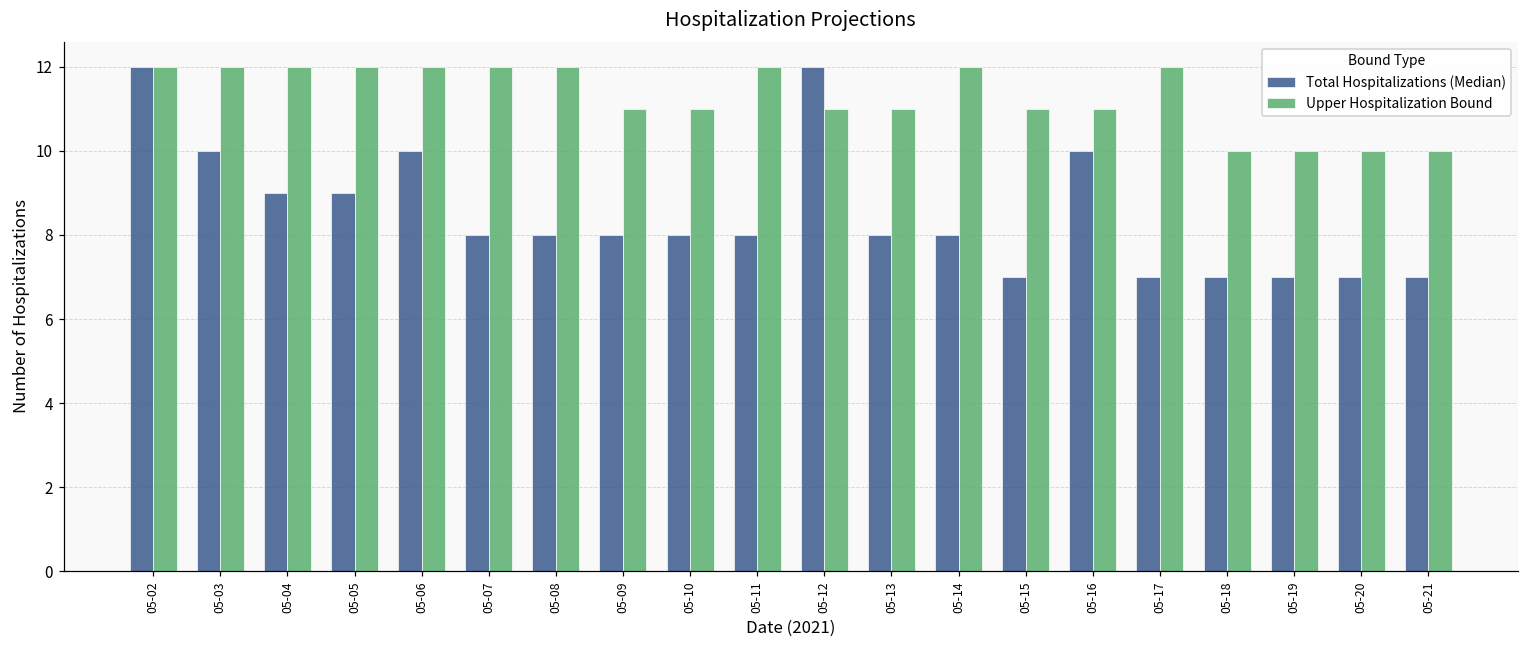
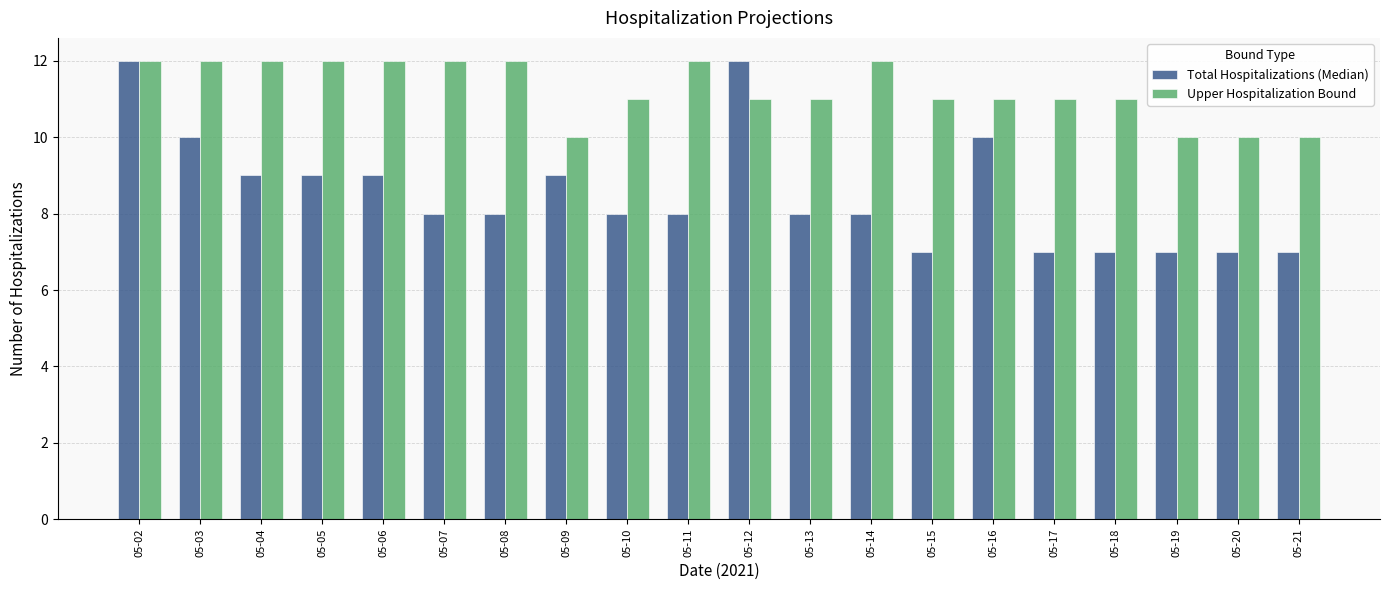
Total Hospitalizations (Median), 05-06: 10 -> 9
Total Hospitalizations (Median), 05-09: 8 -> 9
Upper Hospitalization Bound, 05-09: 11 -> 10
Upper Hospitalization Bound, 05-17: 12 -> 11
Upper Hospitalization Bound, 05-18: 10 -> 11
